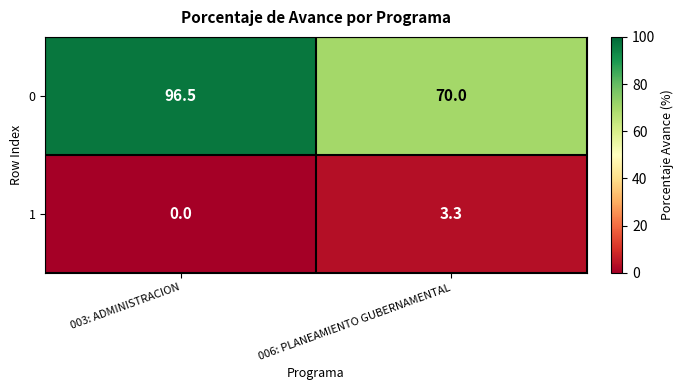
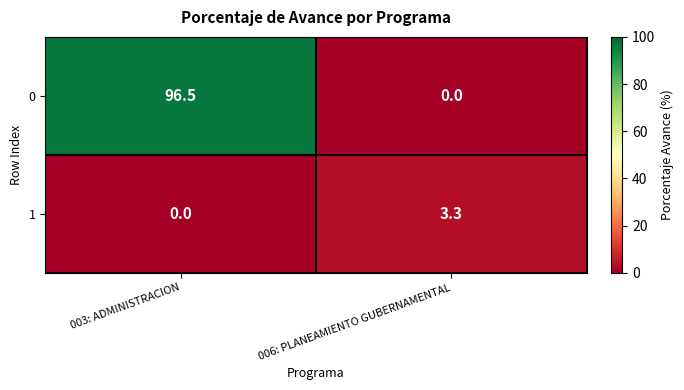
0, 006: PLANEAMIENTO GUBERNAMENTAL: 70.0 -> 0.0
